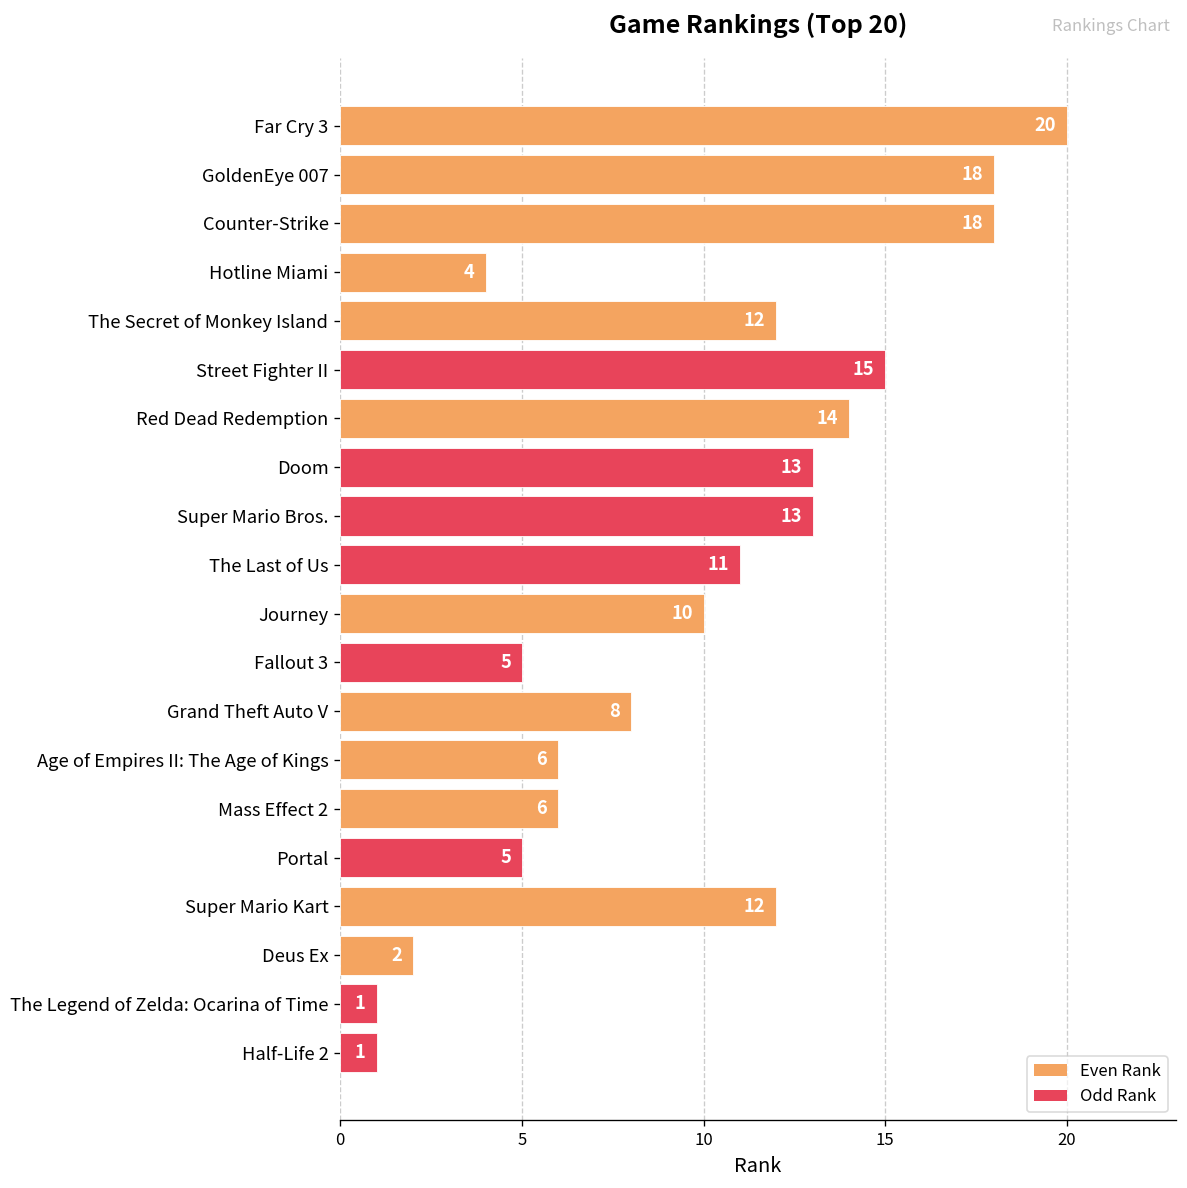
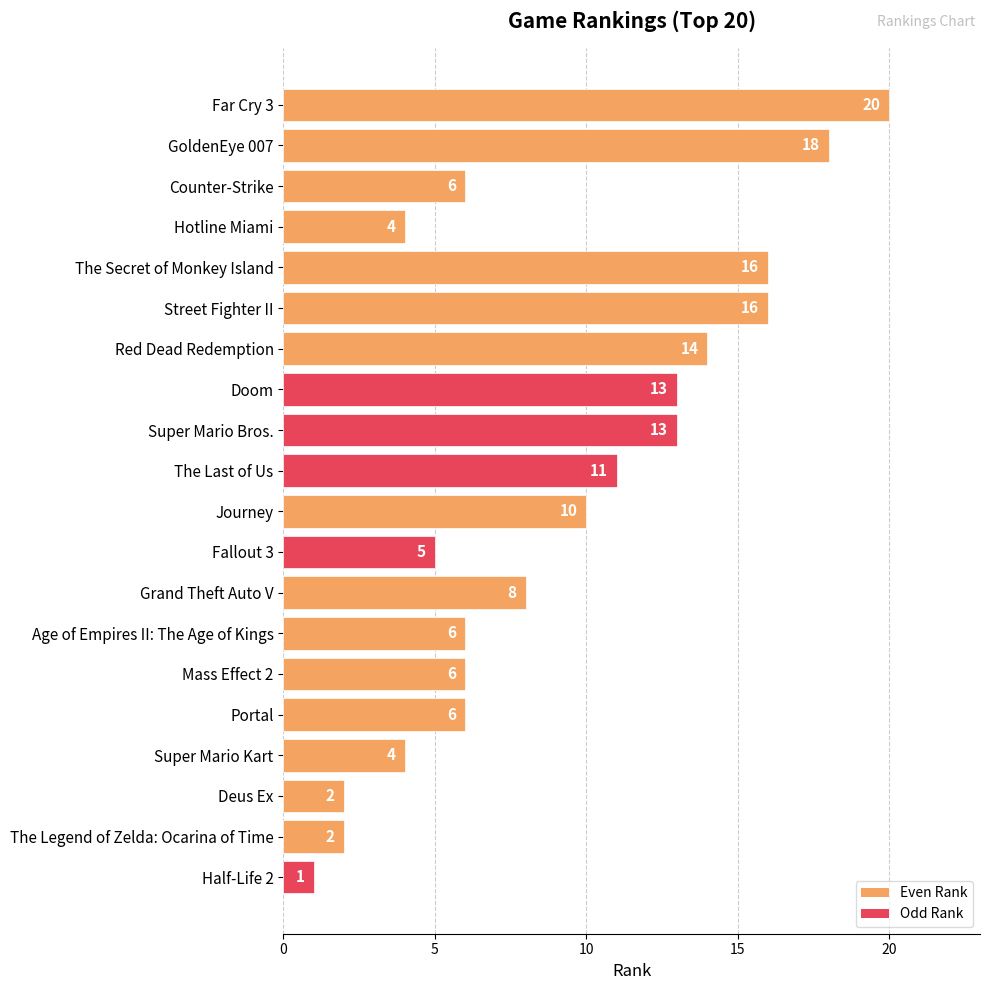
Counter-Strike: 18 -> 6
The Secret of Monkey Island: 12 -> 16
Street Fighter II: 15 -> 16
Portal: 5 -> 6
Super Mario Kart: 12 -> 4
The Legend of Zelda: Ocarina of Time: 1 -> 2
